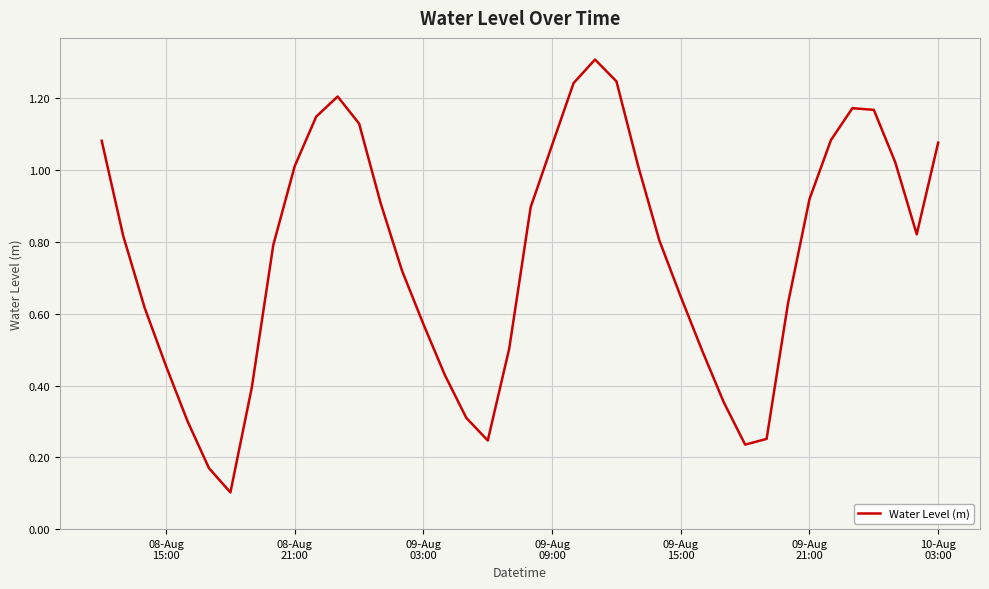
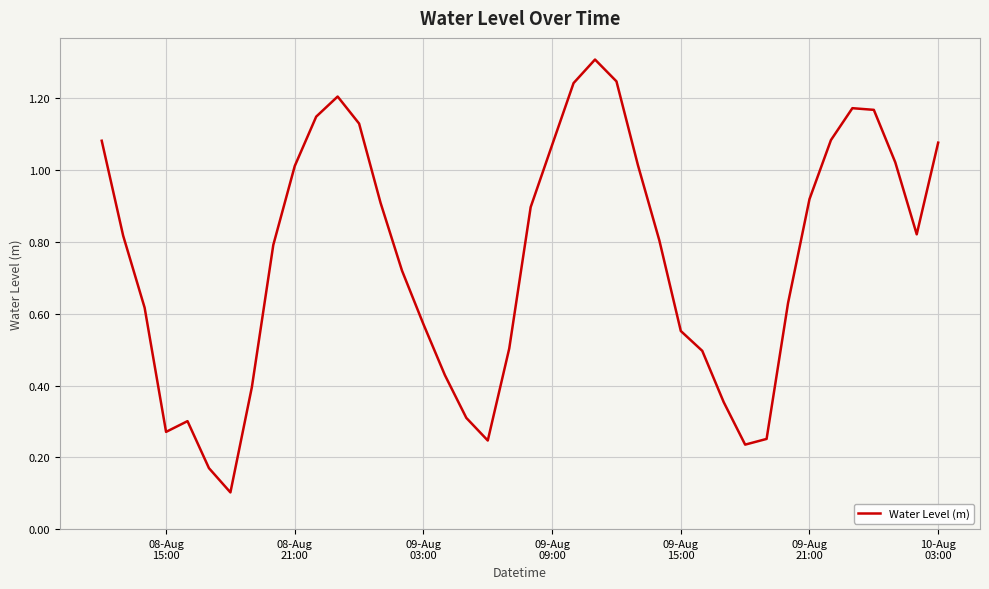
08-Aug 15:00: 0.45 -> 0.27
09-Aug 15:00: 0.65 -> 0.55
